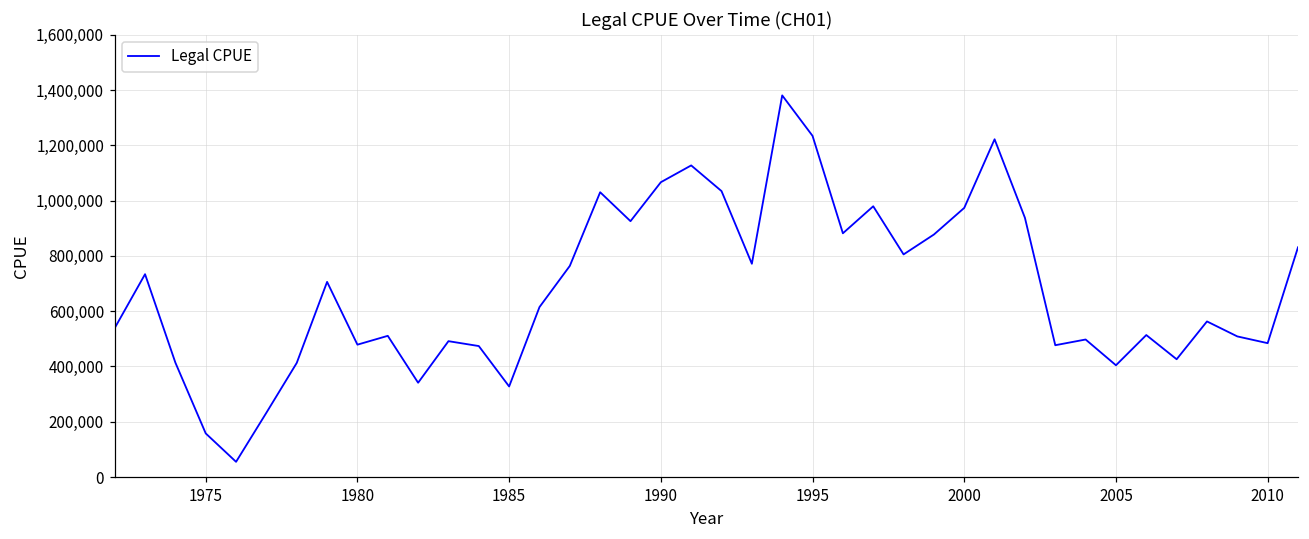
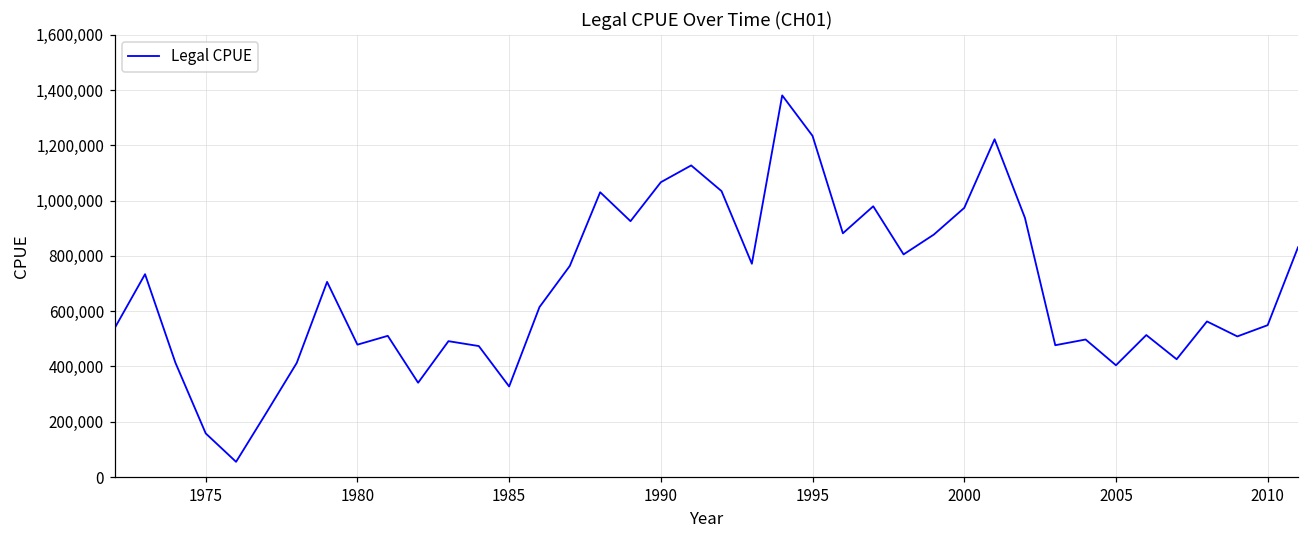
2010: 480,000 -> 550,000
